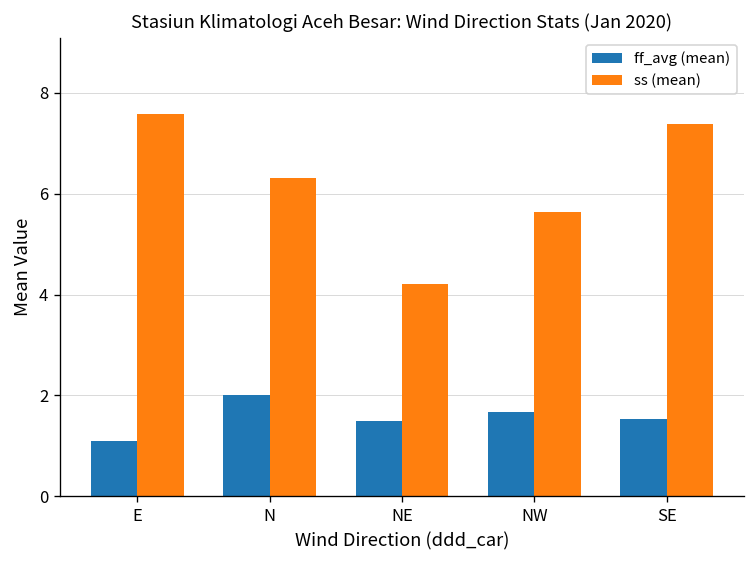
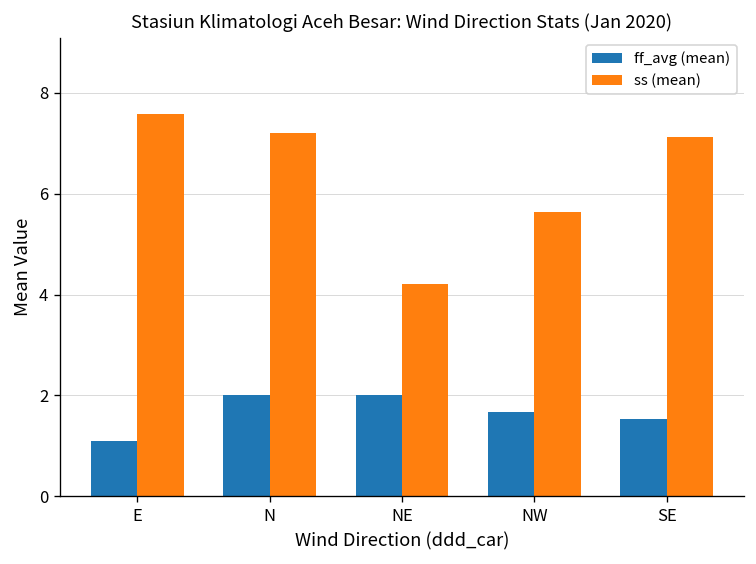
ss (mean), N: 6.3 -> 7.2
ff_avg (mean), NE: 1.5 -> 2.0
ss (mean), SE: 7.4 -> 7.1
